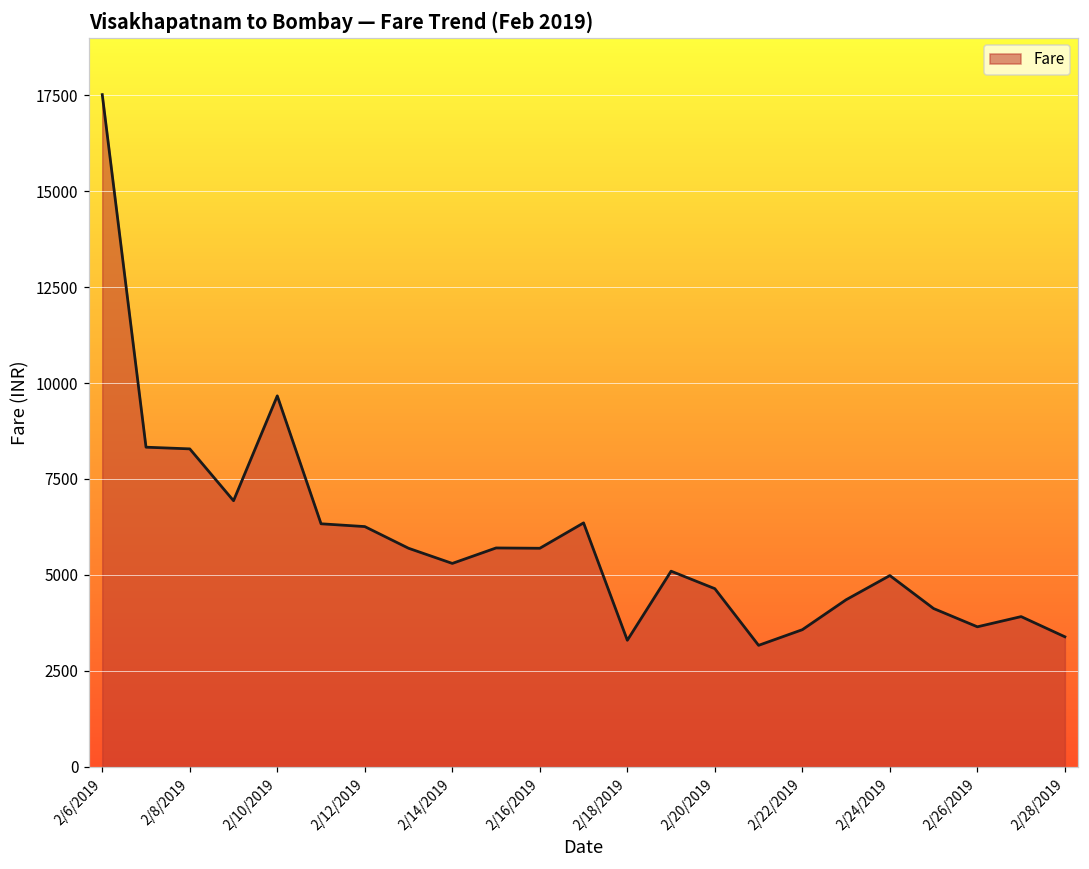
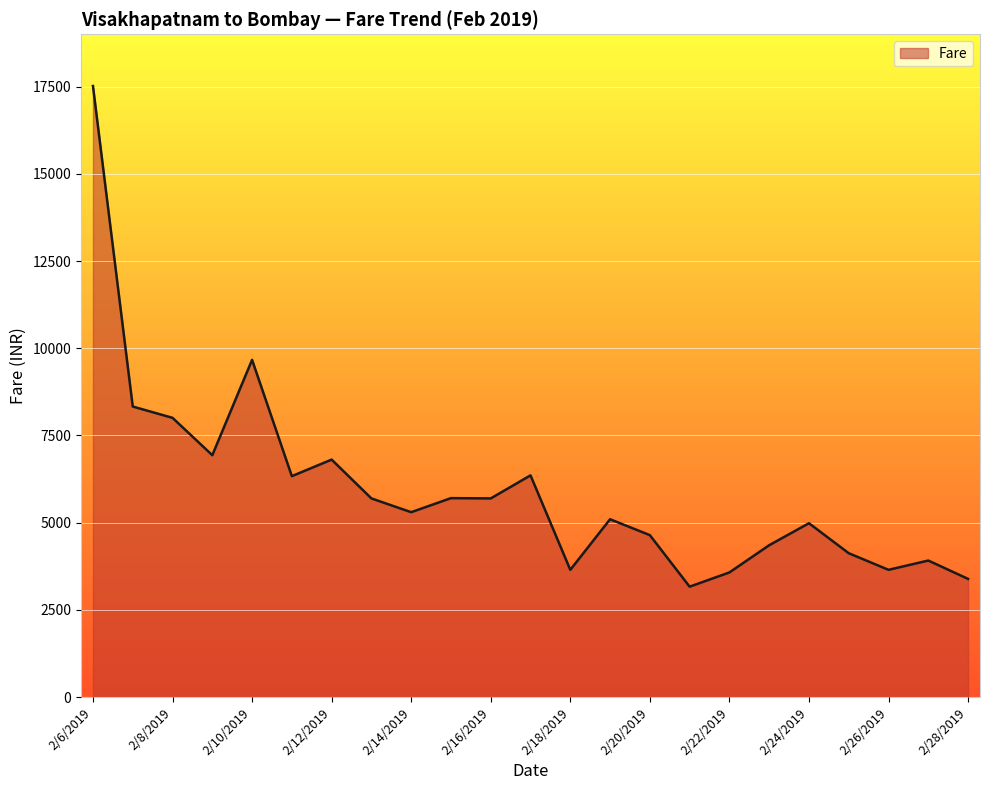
2/8/2019: 8300 -> 8000
2/12/2019: 6300 -> 6800
2/18/2019: 3300 -> 3600
